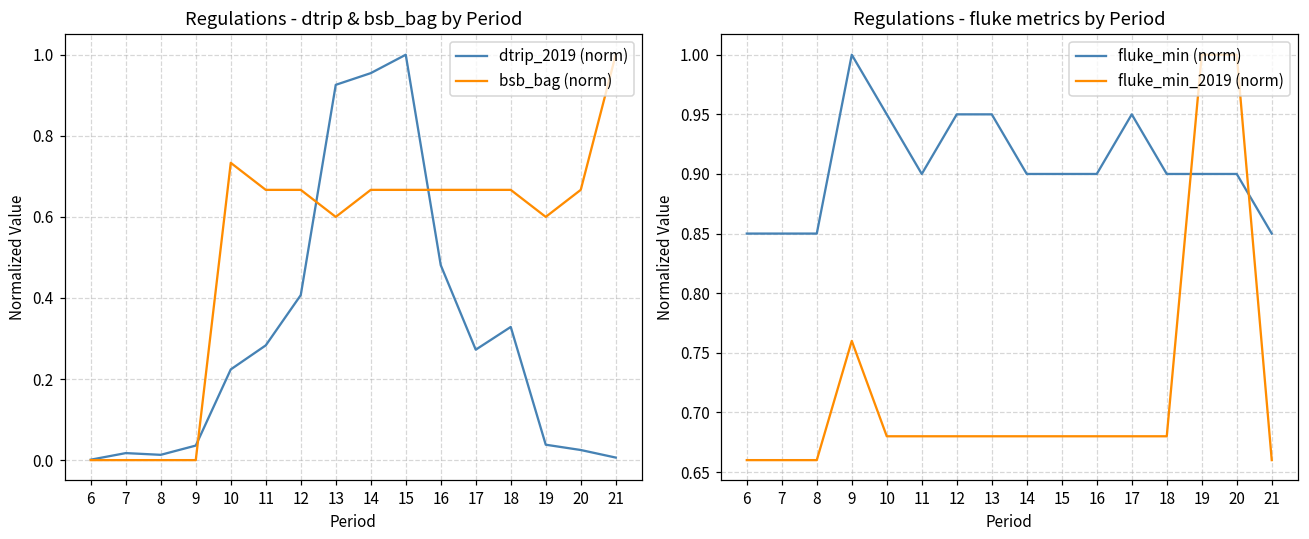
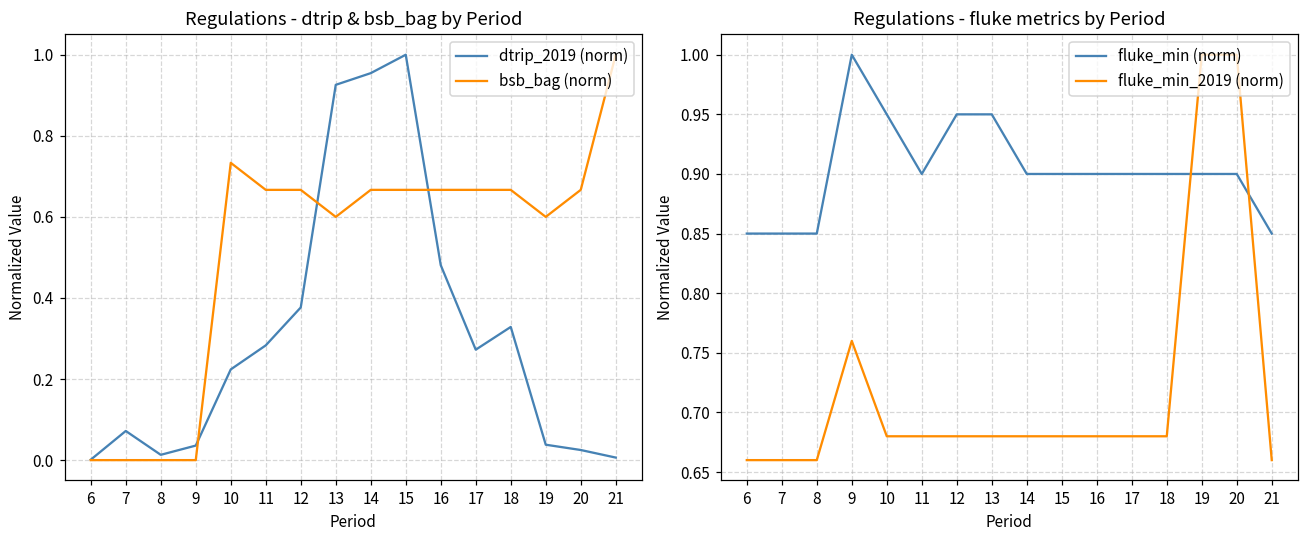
Regulations - dtrip & bsb_bag by Period, dtrip_2019 (norm), 7: 0.02 -> 0.07
Regulations - dtrip & bsb_bag by Period, dtrip_2019 (norm), 12: 0.41 -> 0.38
Regulations - fluke metrics by Period, fluke_min (norm), 17: 0.950 -> 0.900
